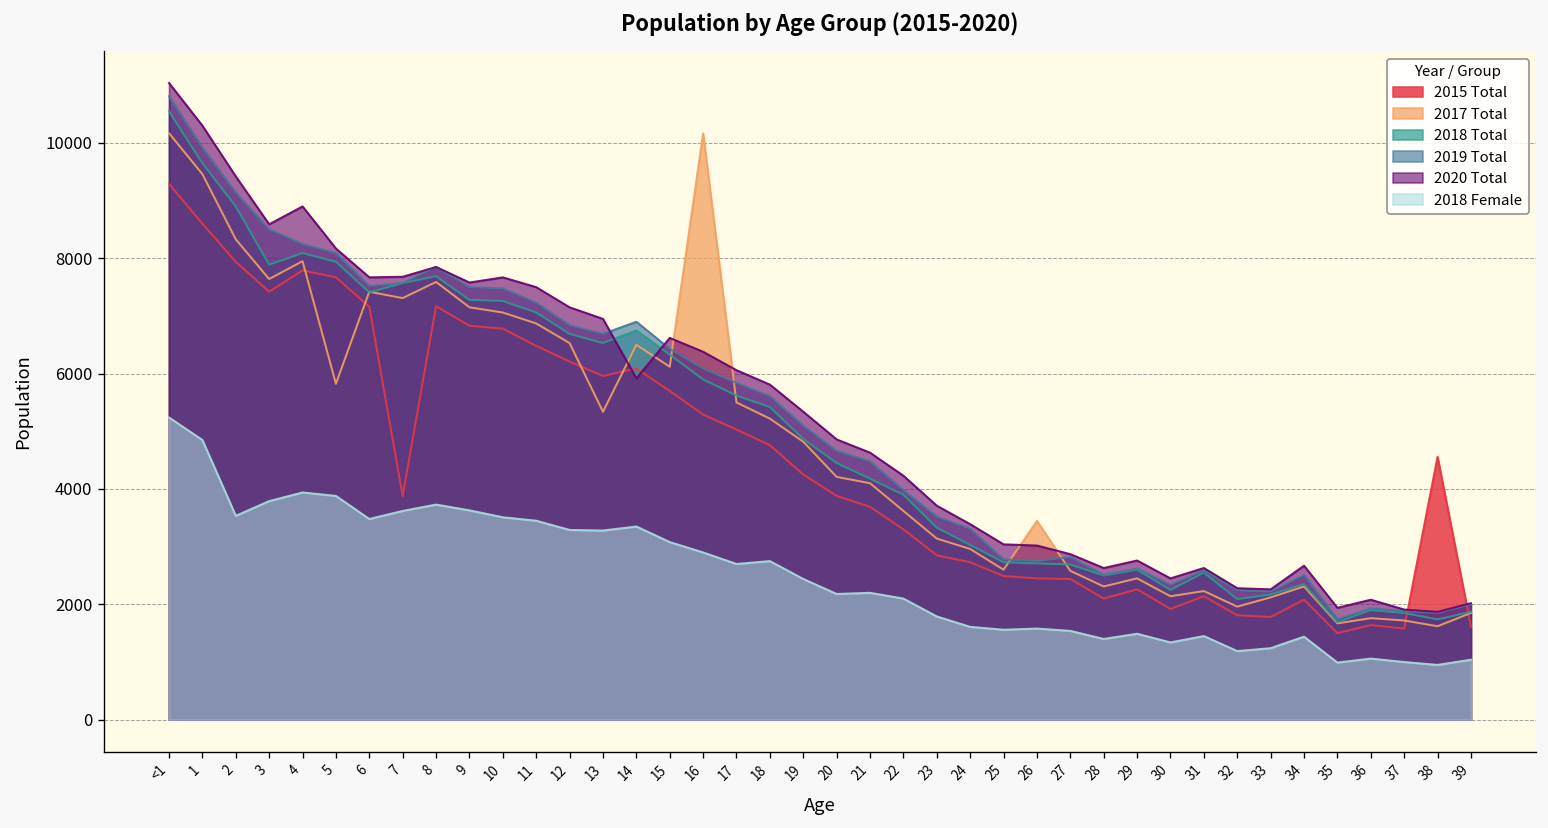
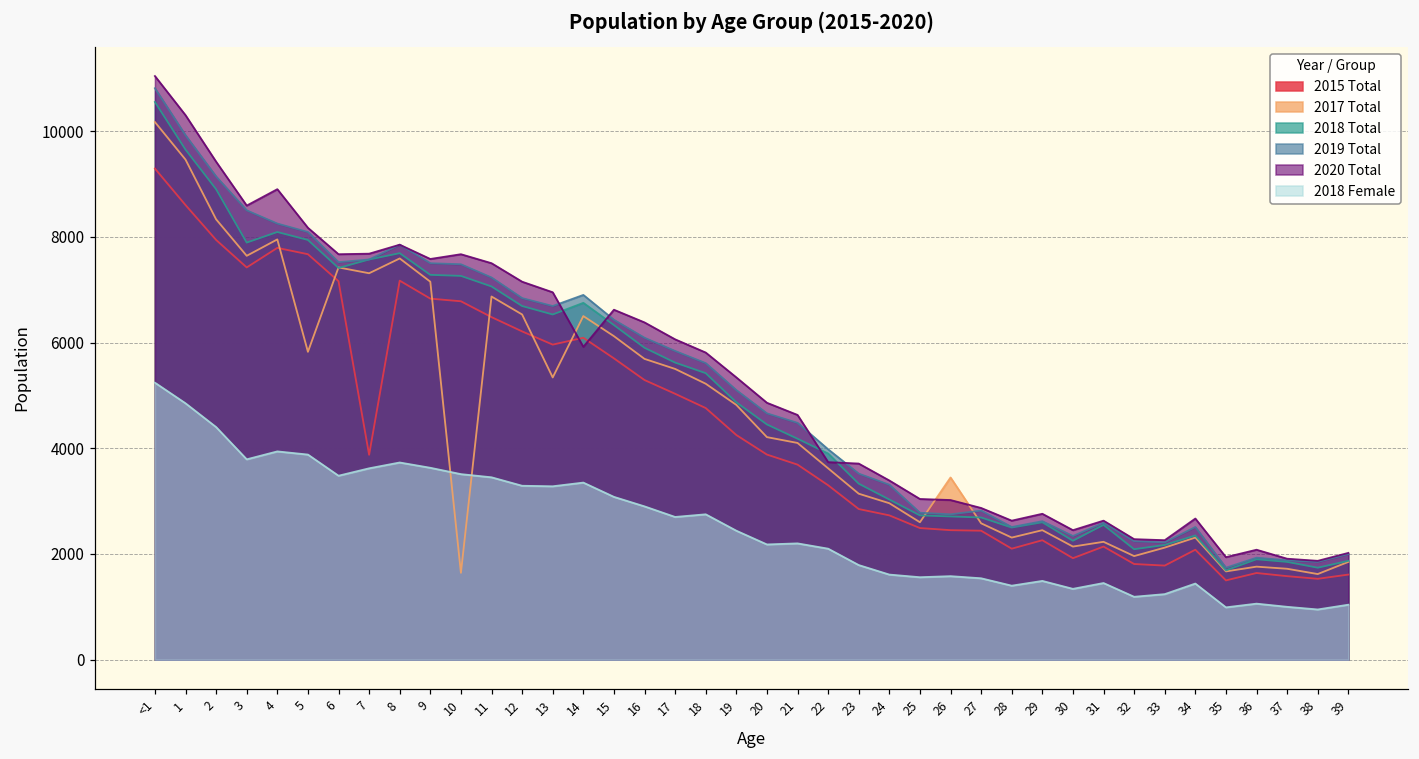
2018 Female, 2: 3500 -> 4400
2017 Total, 10: 7100 -> 1600
2017 Total, 16: 10200 -> 5700
2020 Total, 22: 4200 -> 3700
2015 Total, 38: 4600 -> 1500
